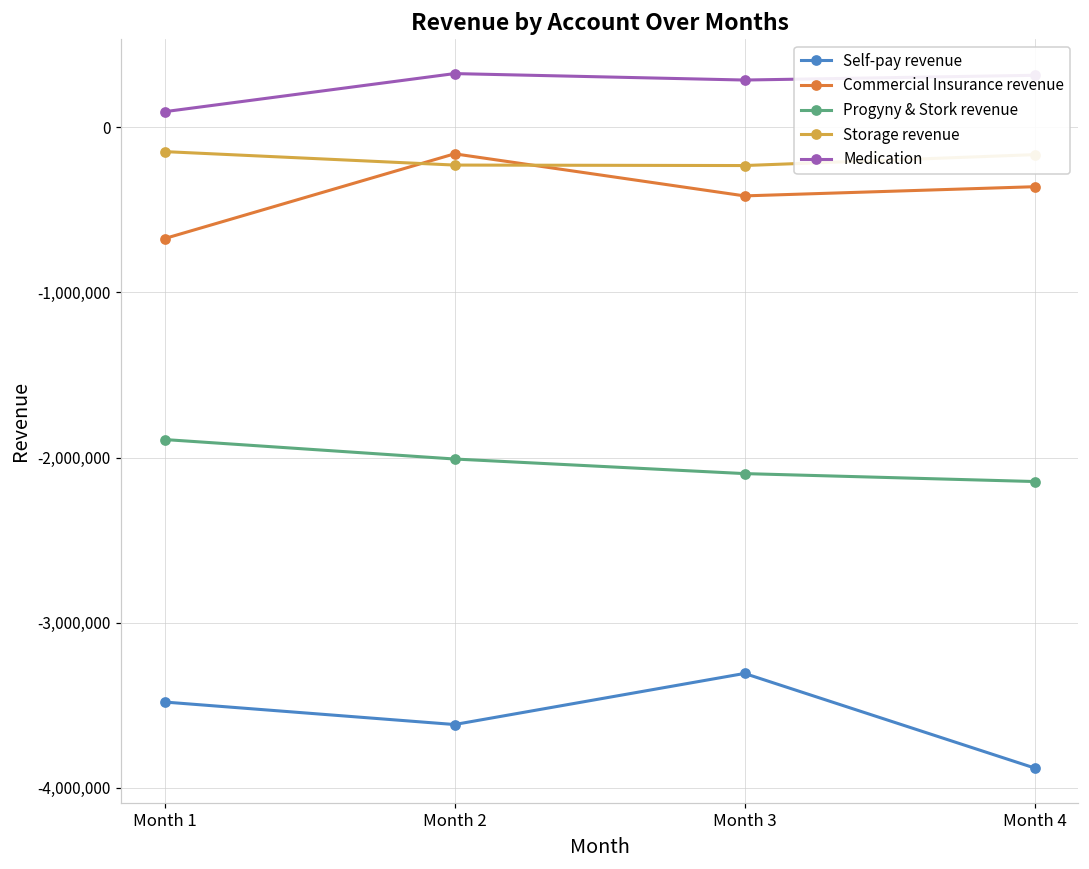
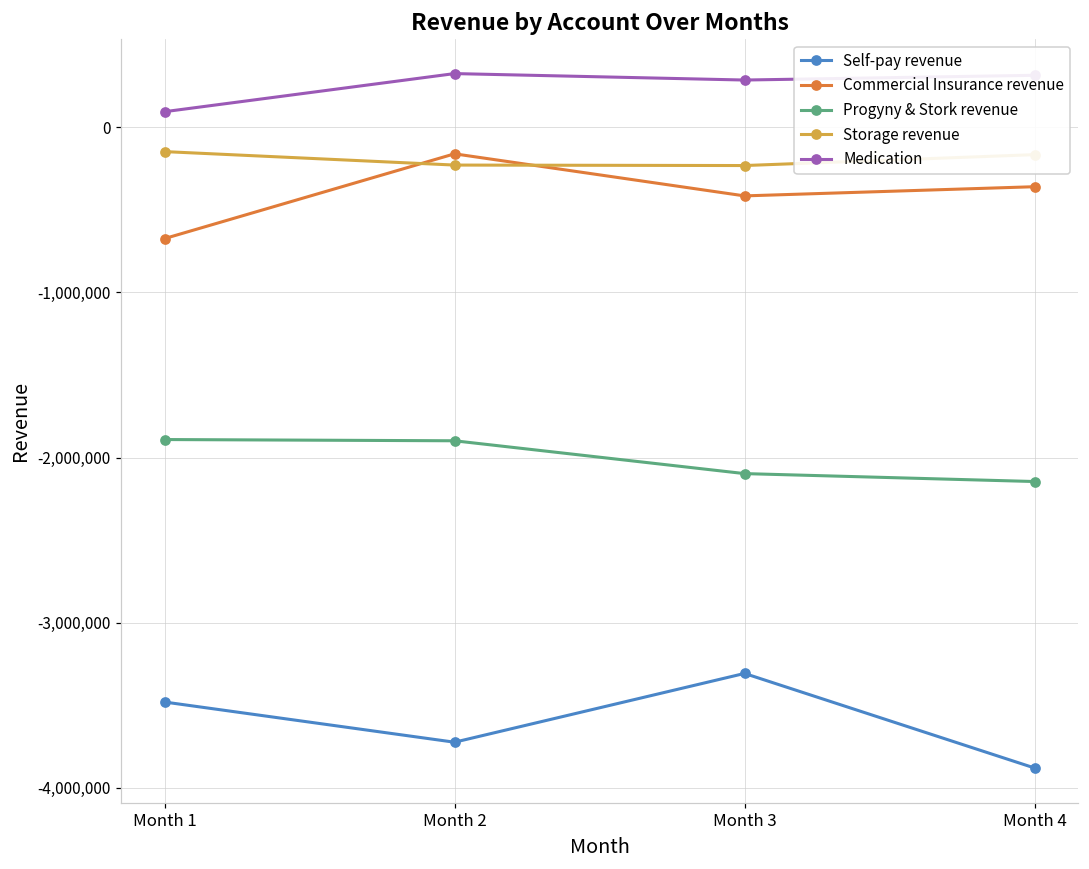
Self-pay revenue, Month 2: -3,620,000 -> -3,720,000
Progyny & Stork revenue, Month 2: -2,010,000 -> -1,900,000
